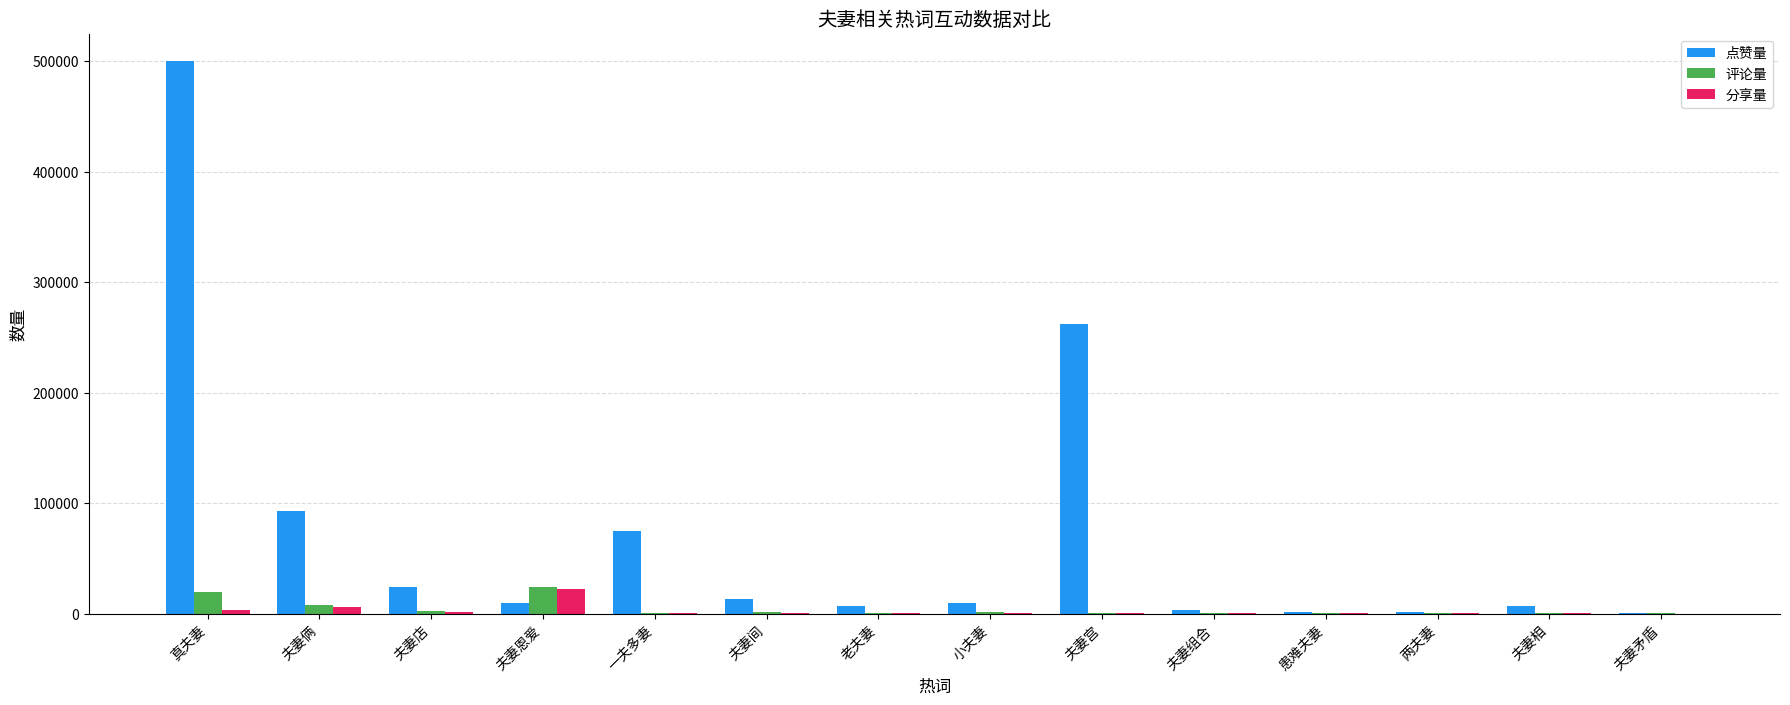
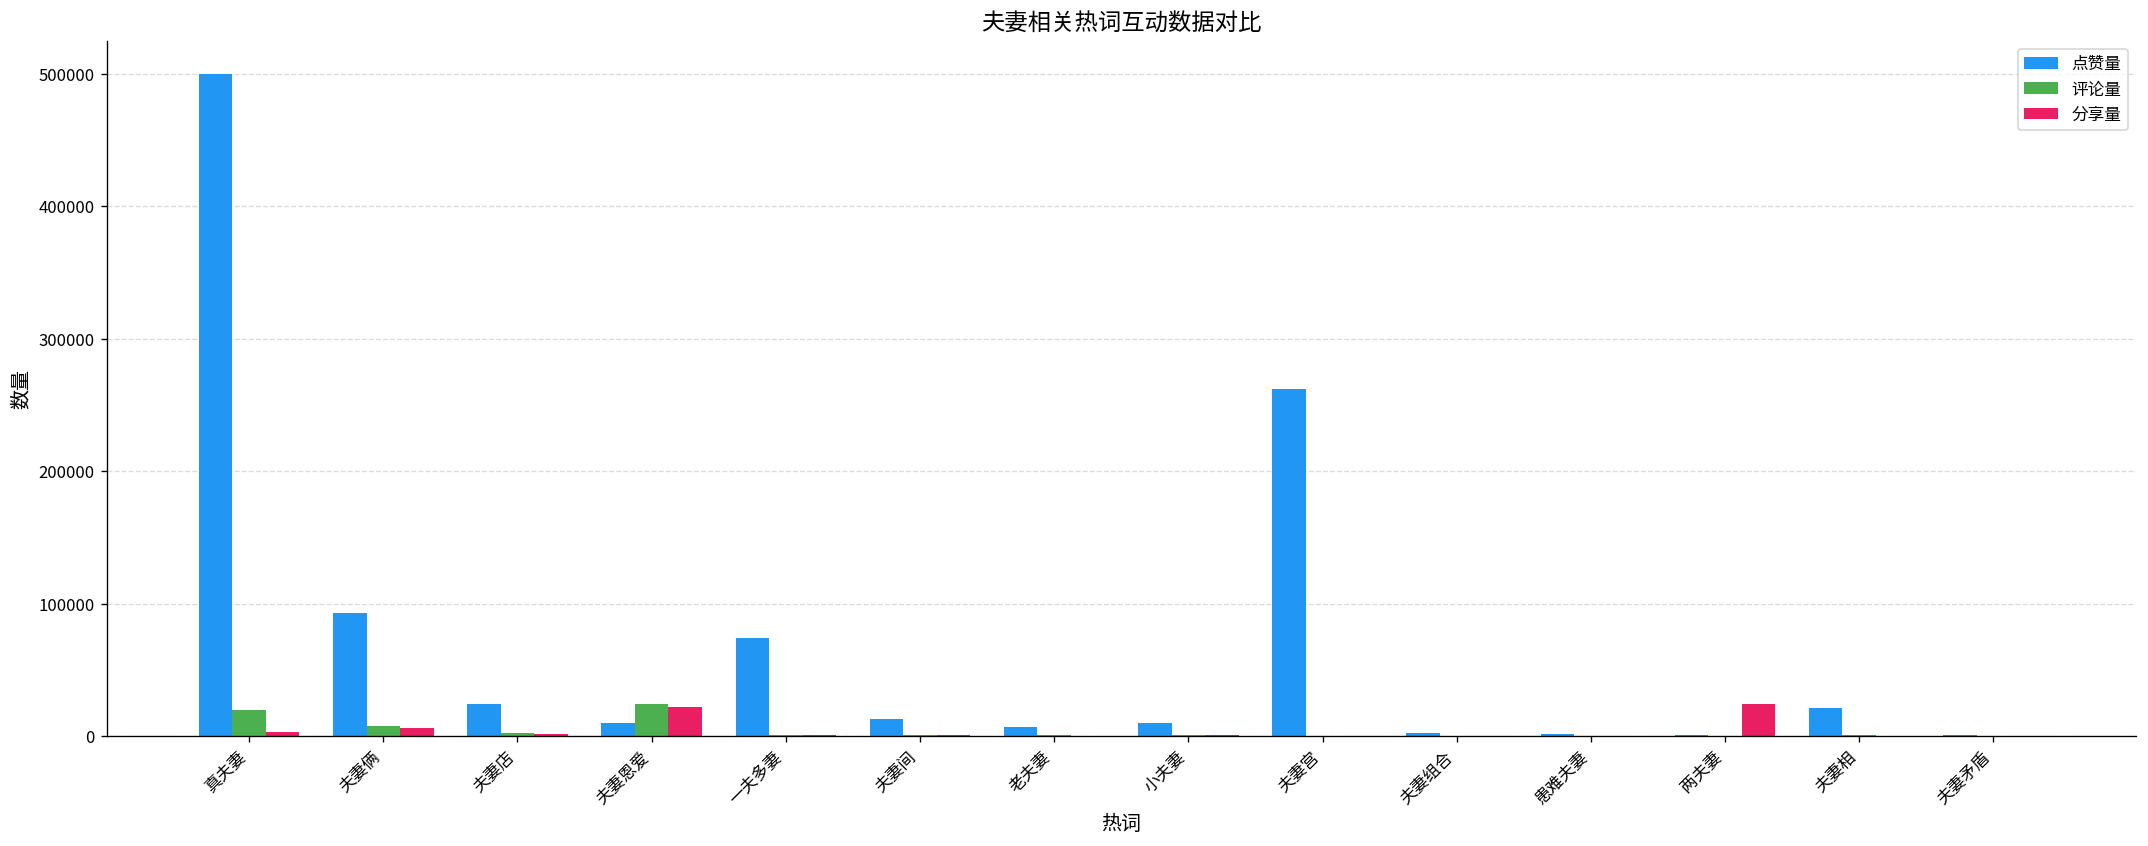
分享量, 两夫妻: 0 -> 24000
点赞量, 夫妻相: 7000 -> 21000
